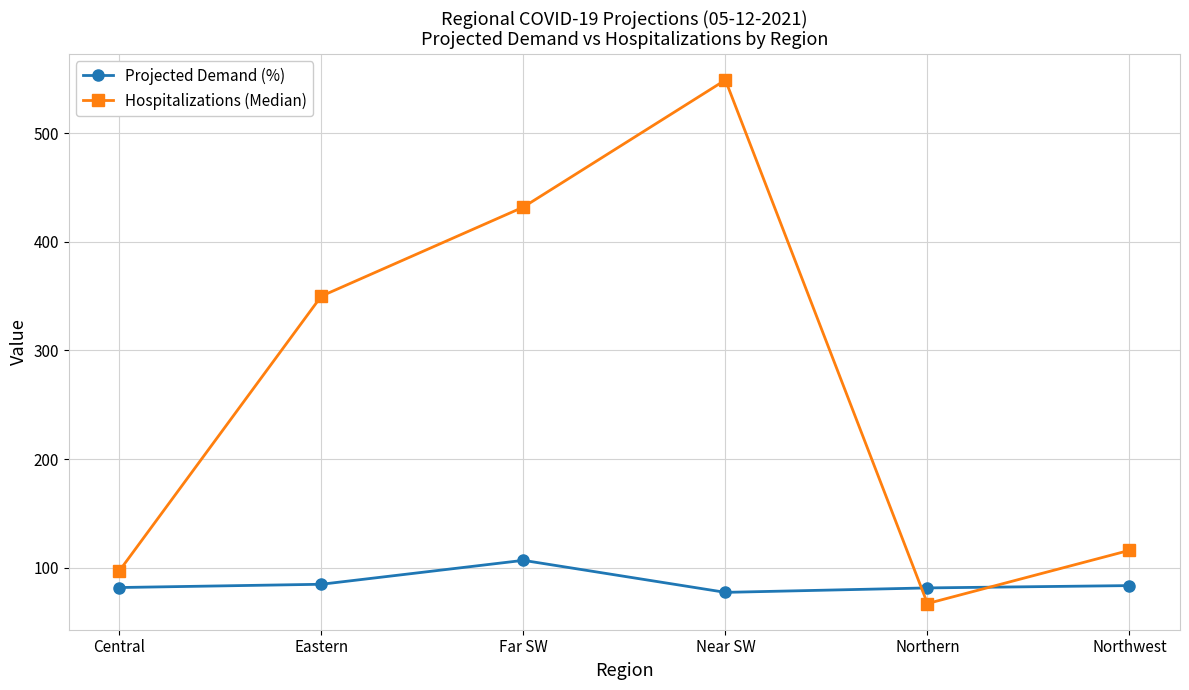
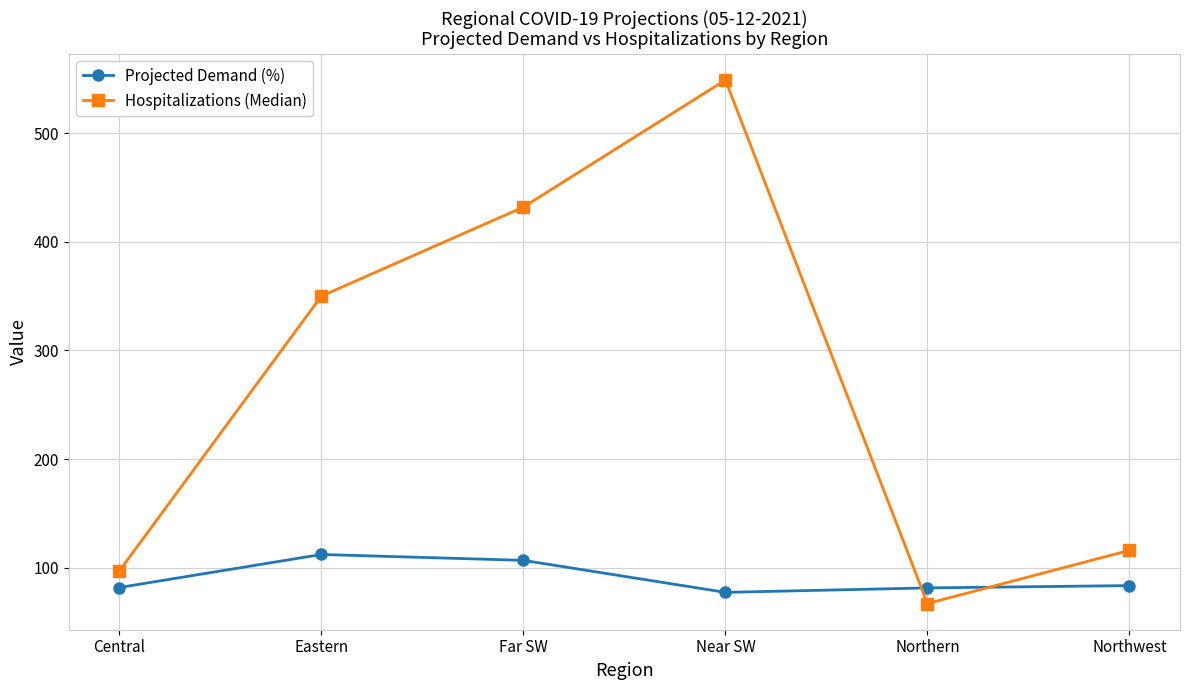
Projected Demand (%), Eastern: 85 -> 112
